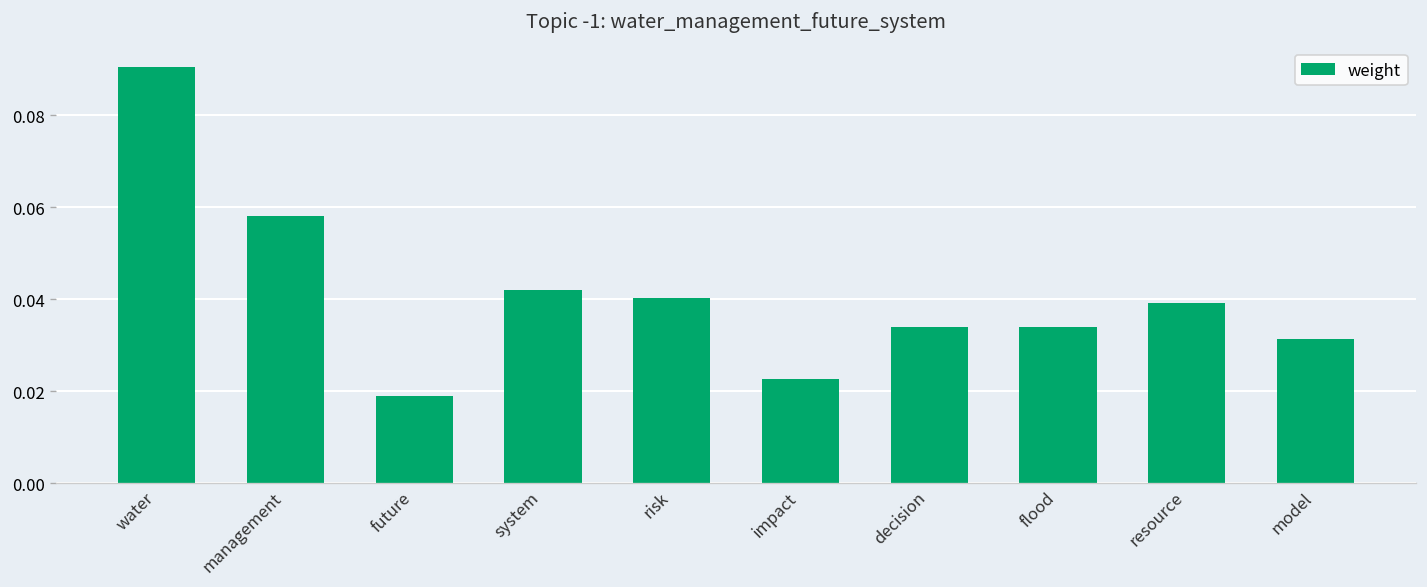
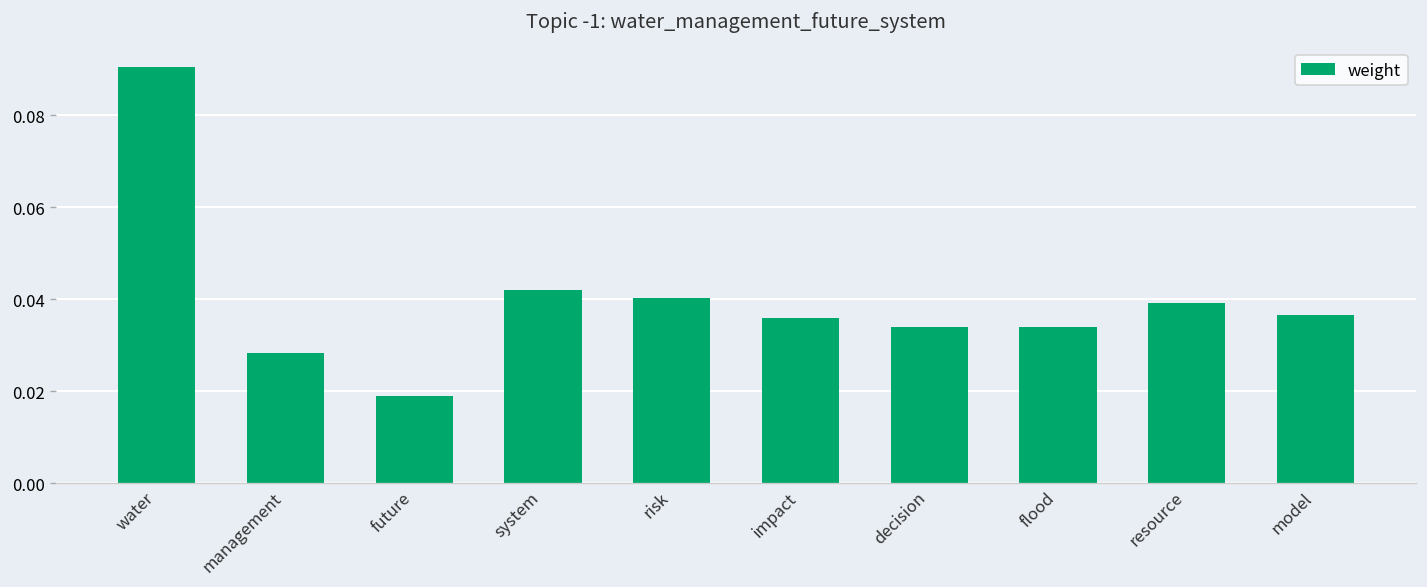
management: 0.058 -> 0.028
impact: 0.023 -> 0.036
model: 0.031 -> 0.037
